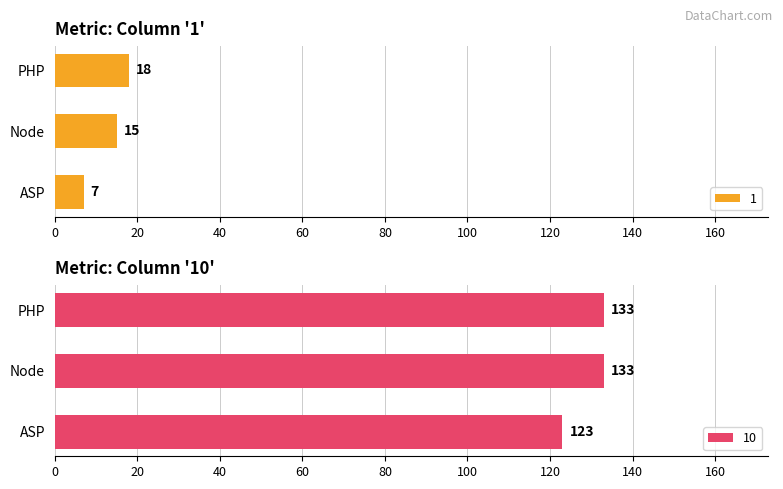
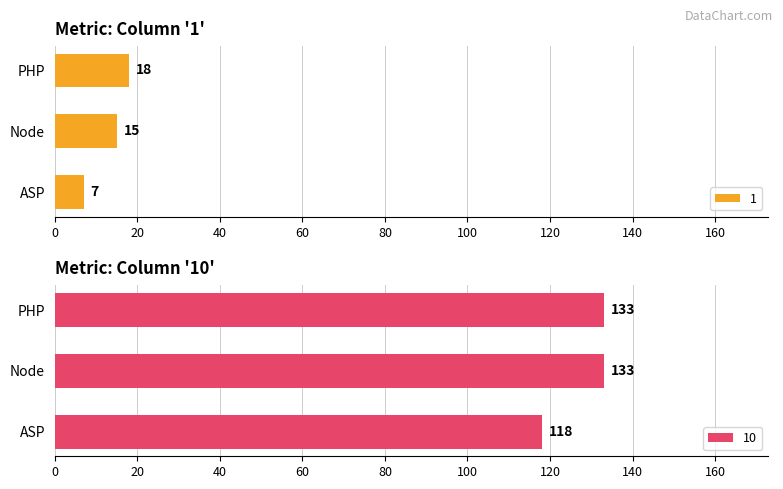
Metric: Column '10', ASP: 123 -> 118
